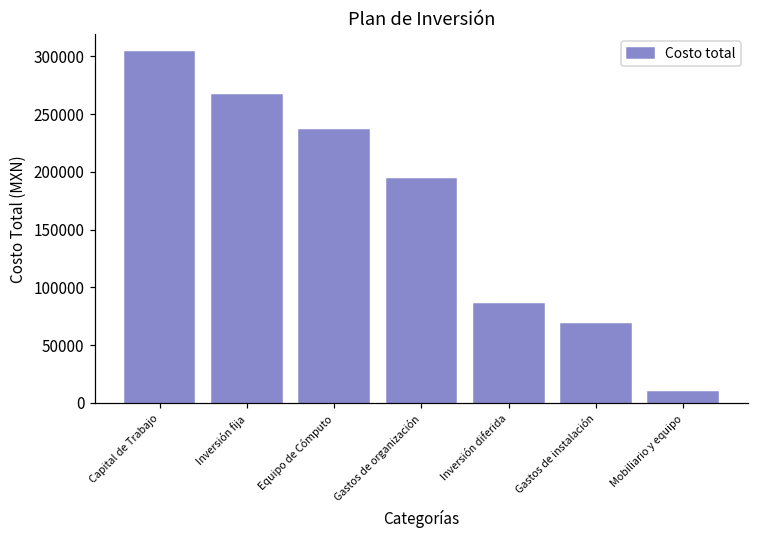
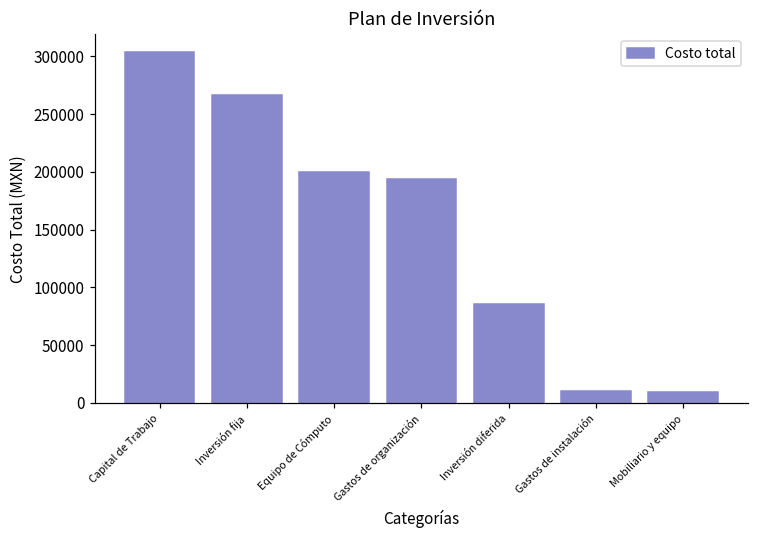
Equipo de Cómputo: 236000 -> 200000
Gastos de instalación: 68000 -> 10000
